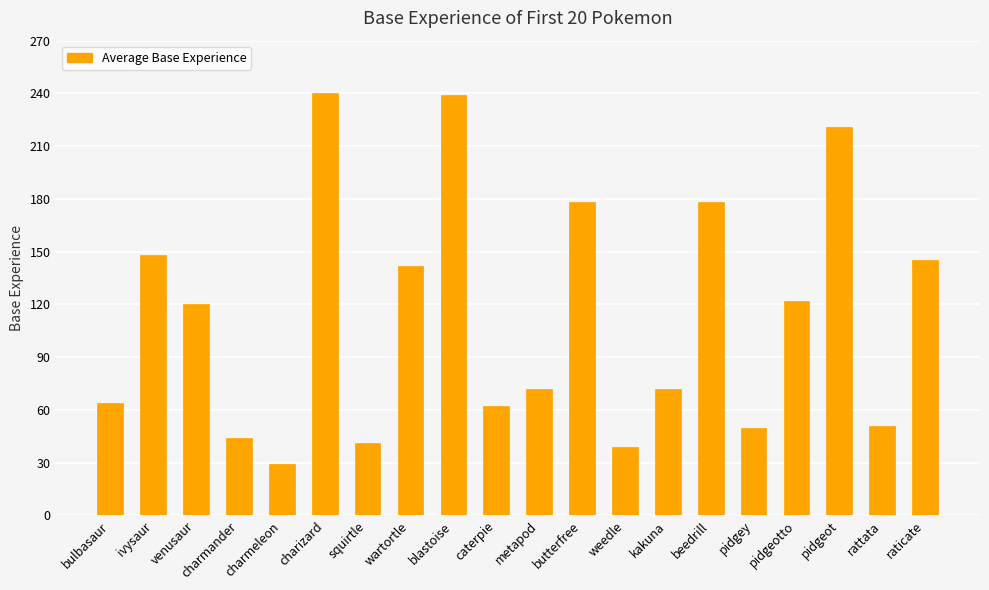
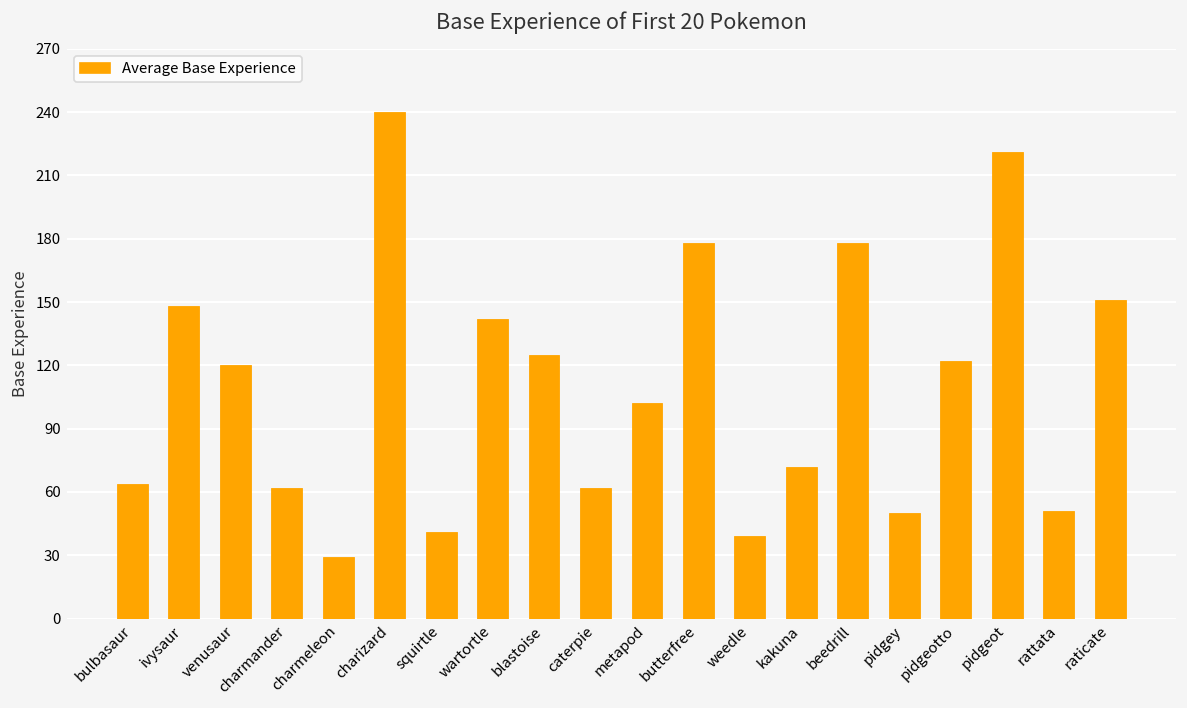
charmander: 44 -> 62
blastoise: 239 -> 125
metapod: 72 -> 102
raticate: 145 -> 151
